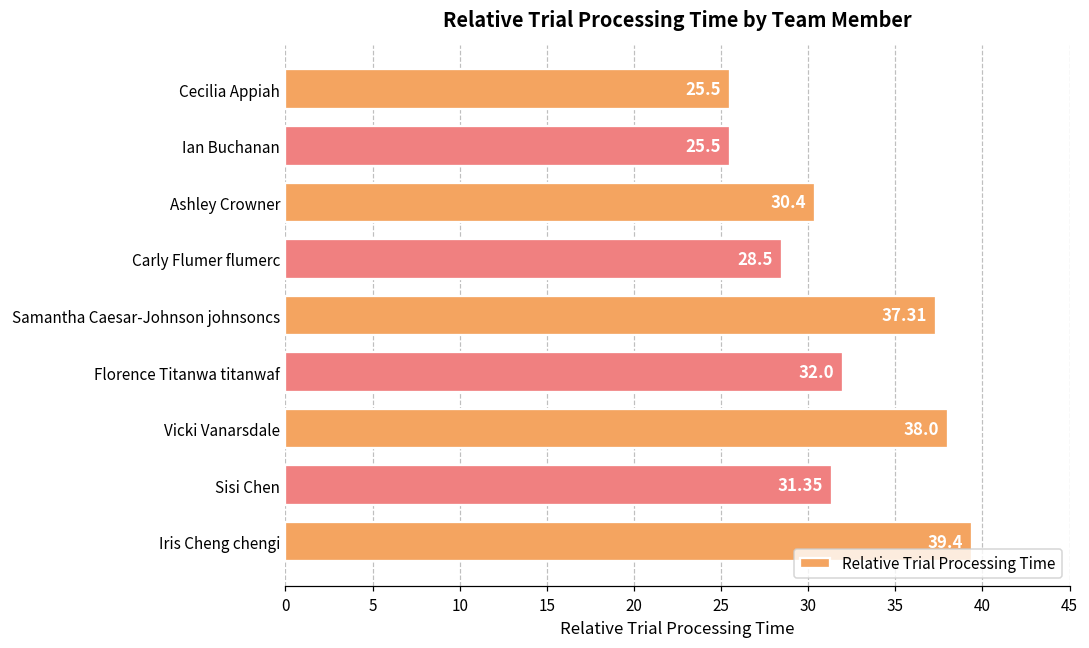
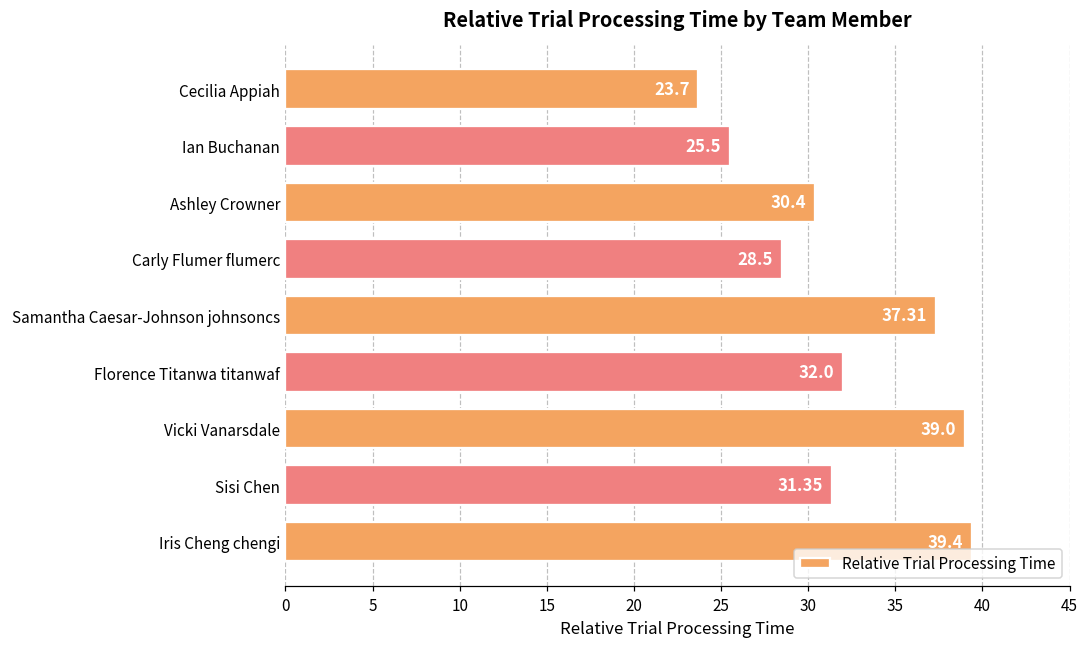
Cecilia Appiah: 25.5 -> 23.7
Vicki Vanarsdale: 38.0 -> 39.0
